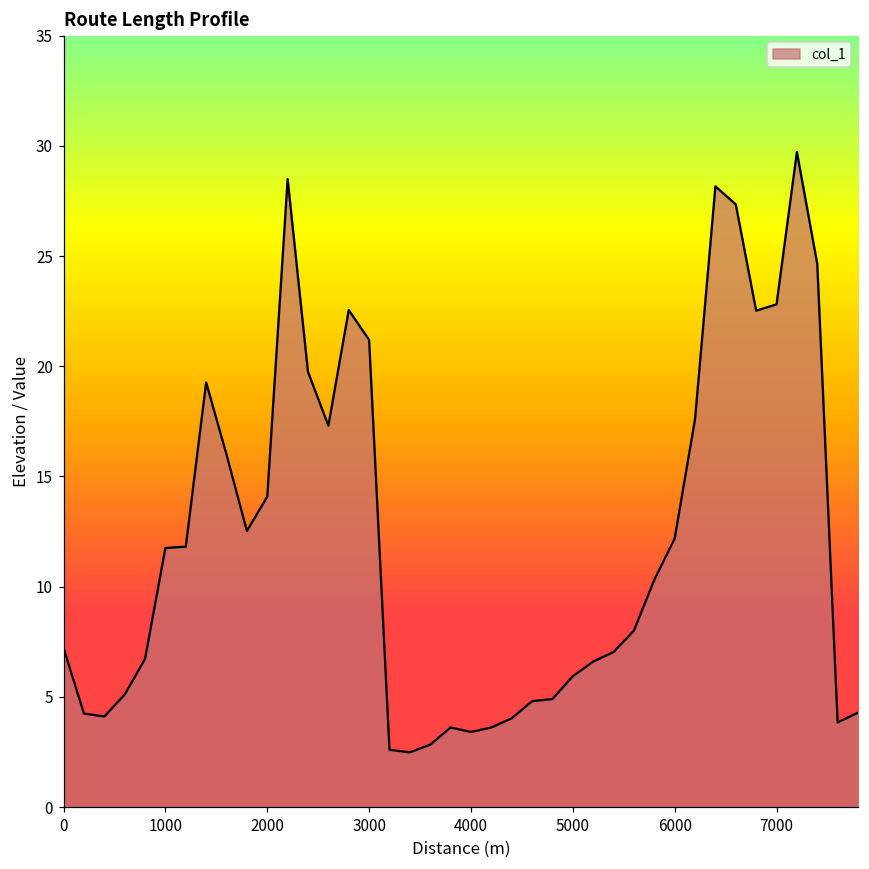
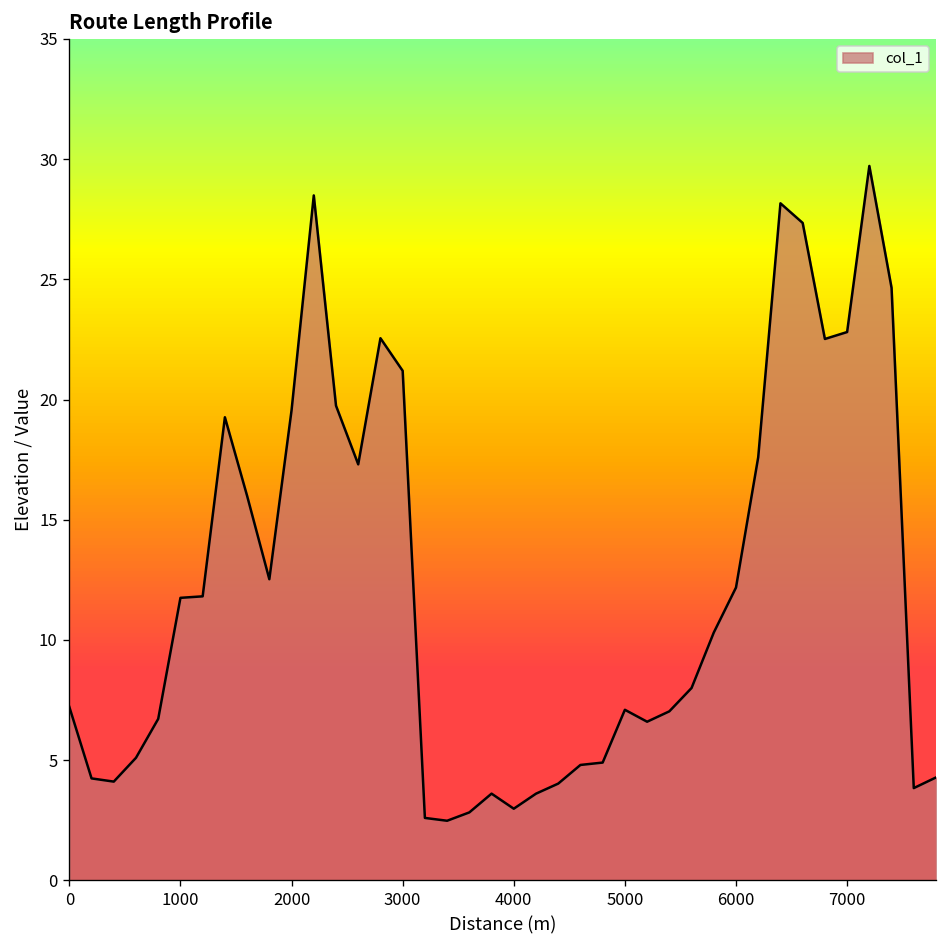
2000: 14.1 -> 19.6
4000: 3.4 -> 3.0
5000: 5.9 -> 7.1
